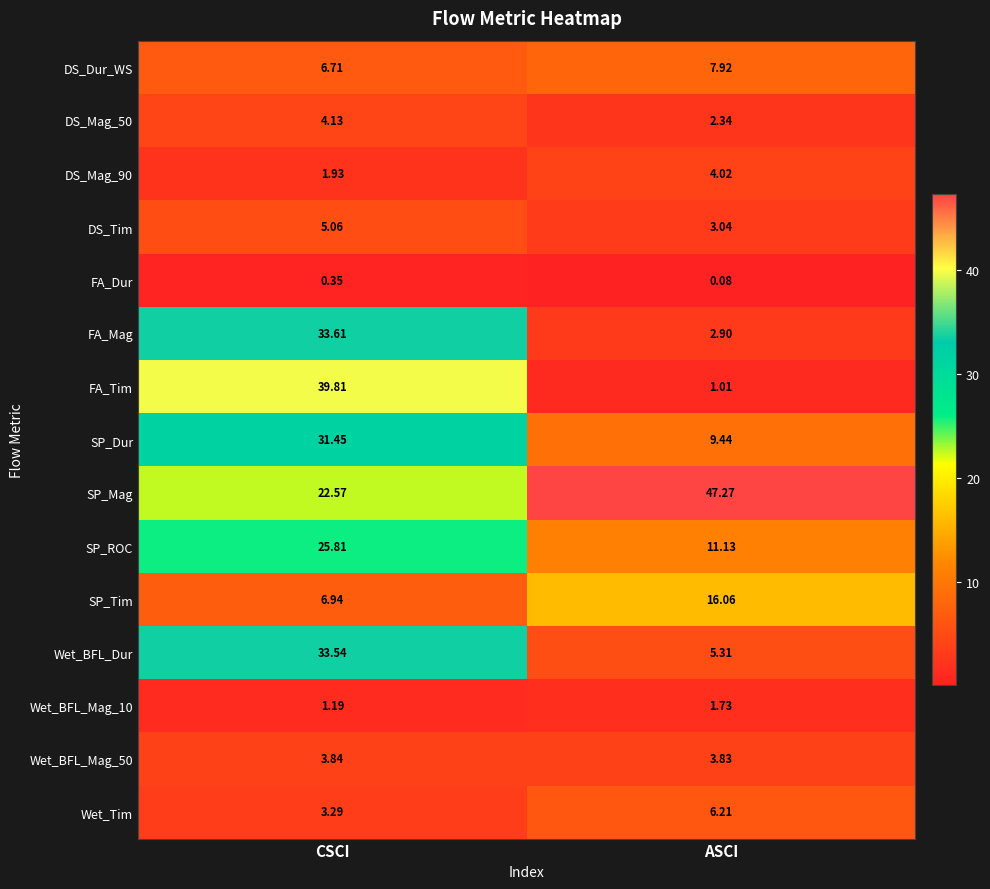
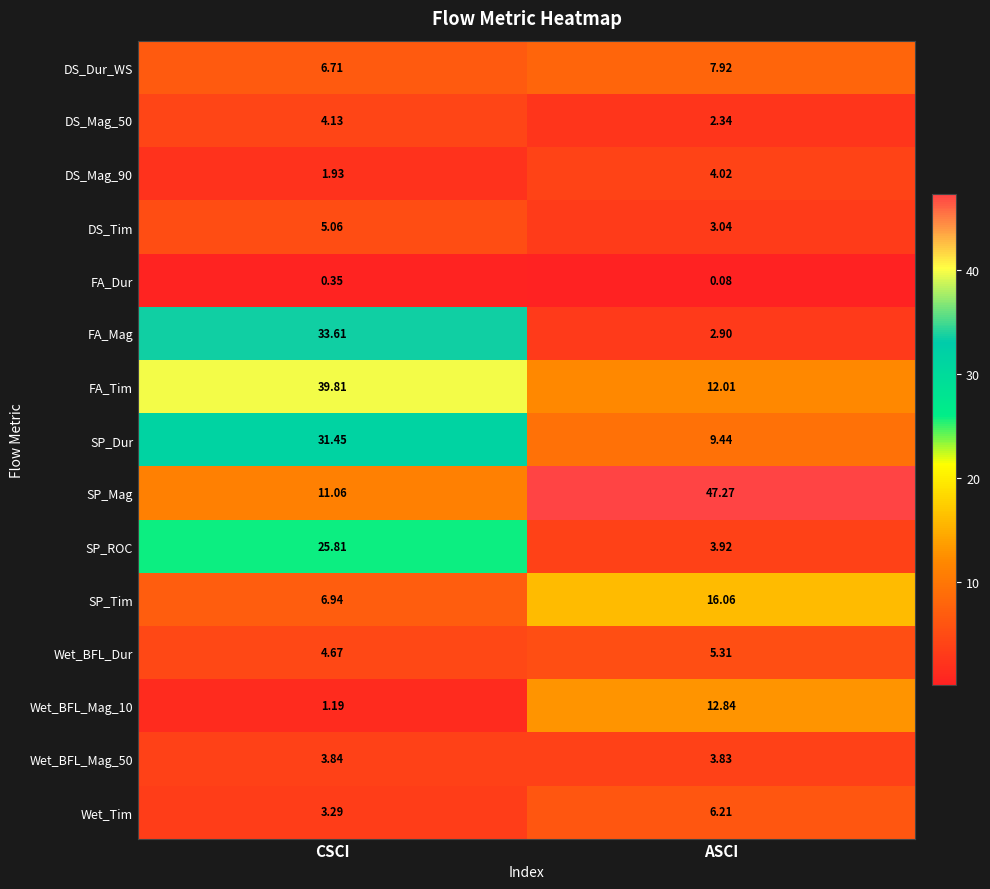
FA_Tim, ASCI: 1.01 -> 12.01
SP_Mag, CSCI: 22.57 -> 11.06
SP_ROC, ASCI: 11.13 -> 3.92
Wet_BFL_Dur, CSCI: 33.54 -> 4.67
Wet_BFL_Mag_10, ASCI: 1.73 -> 12.84
